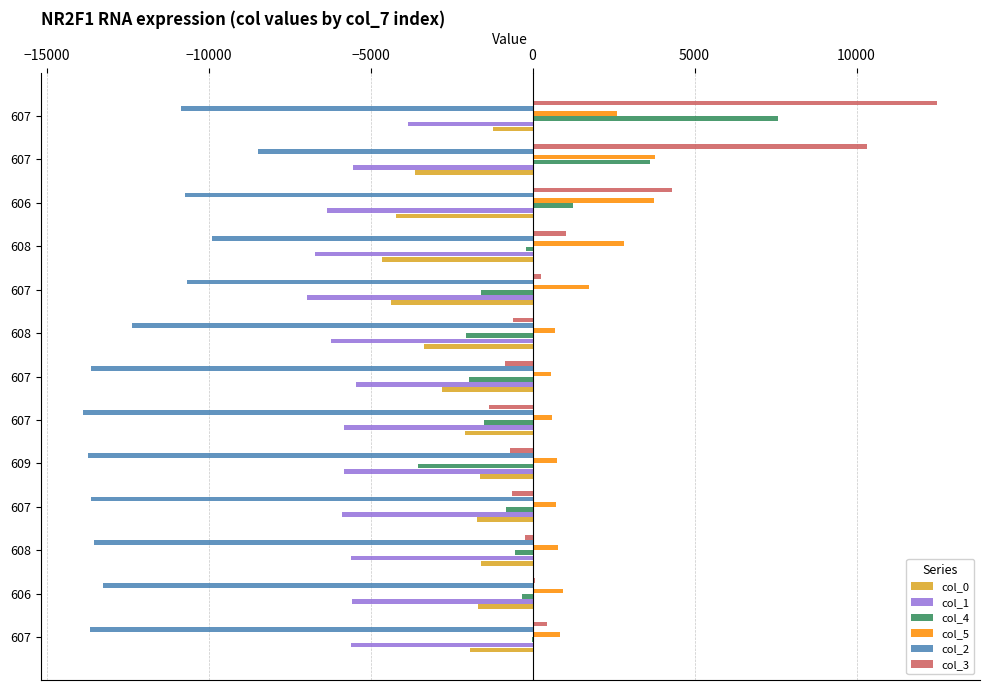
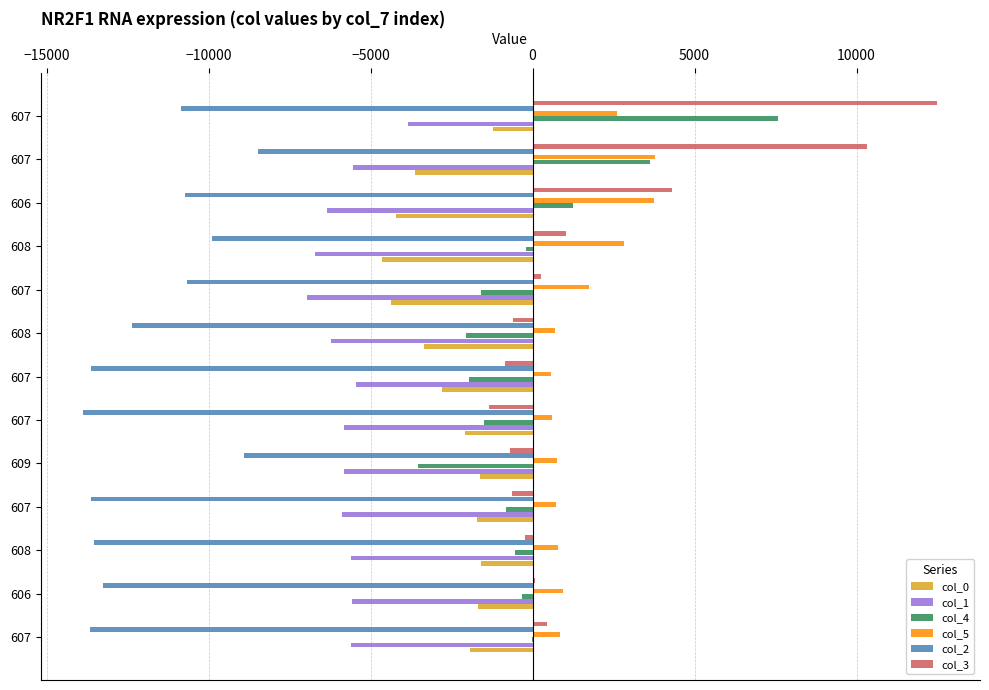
col_2, 609: -13700 -> -8900
